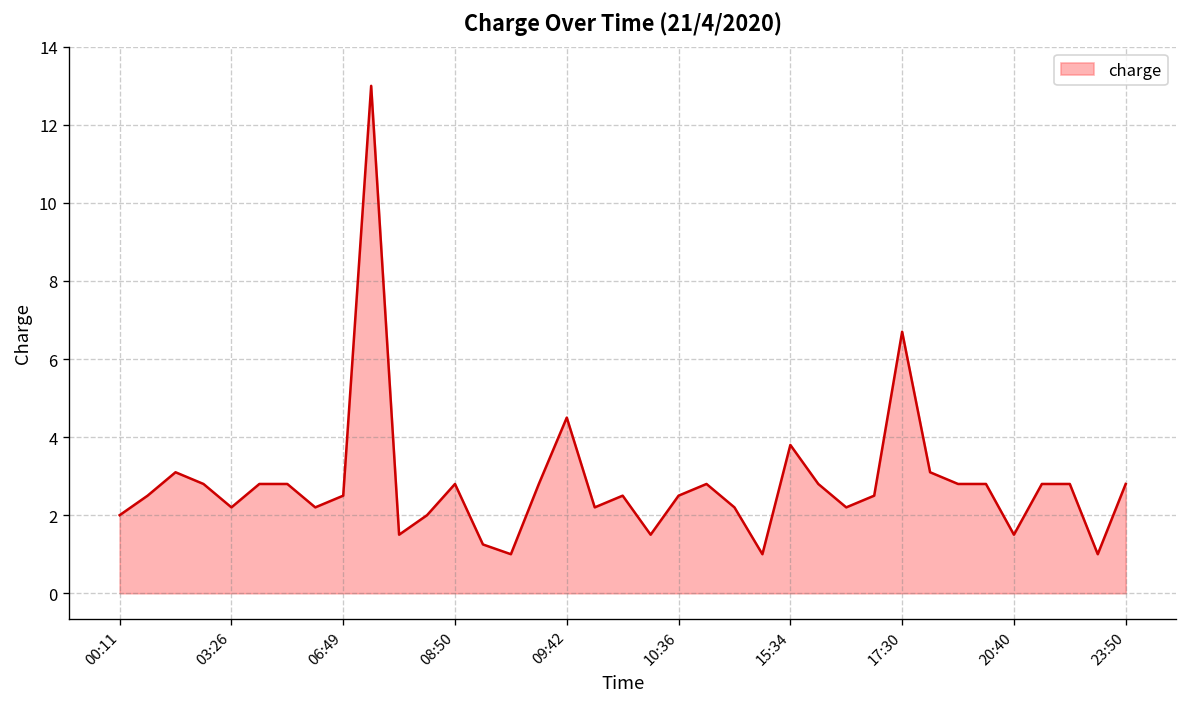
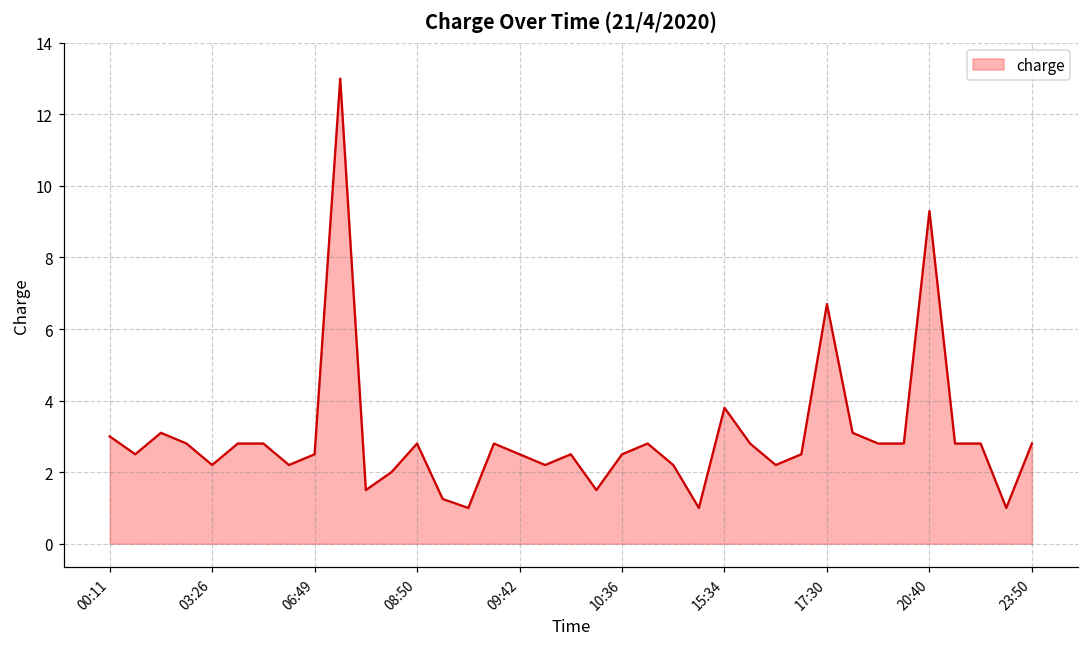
00:11: 2 -> 3
09:42: 4.5 -> 2.5
20:40: 1.5 -> 9.3
